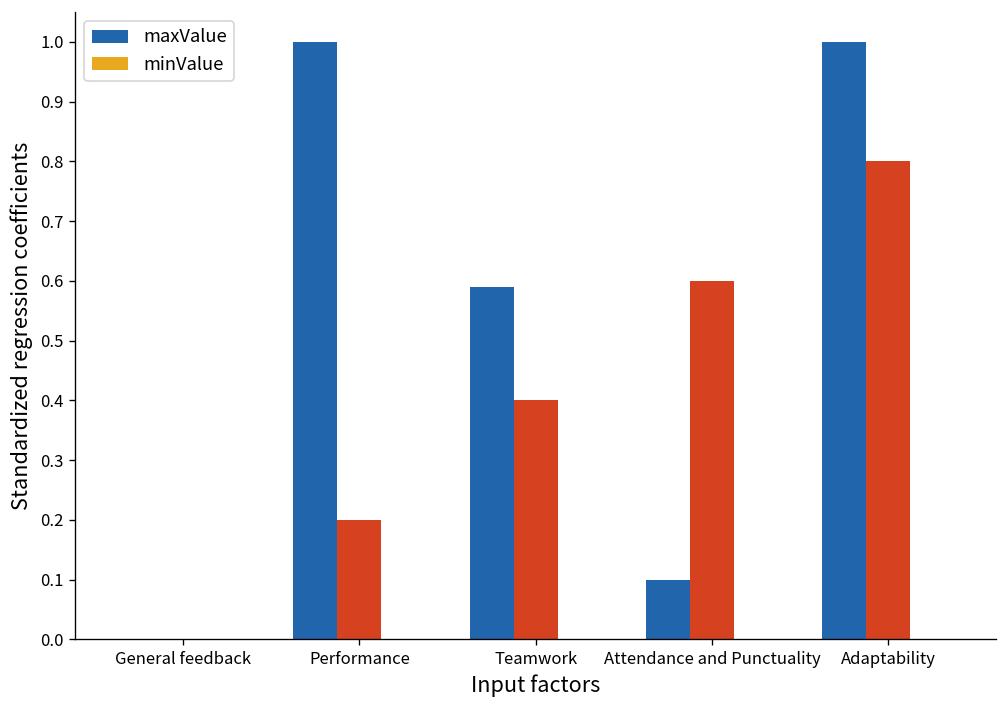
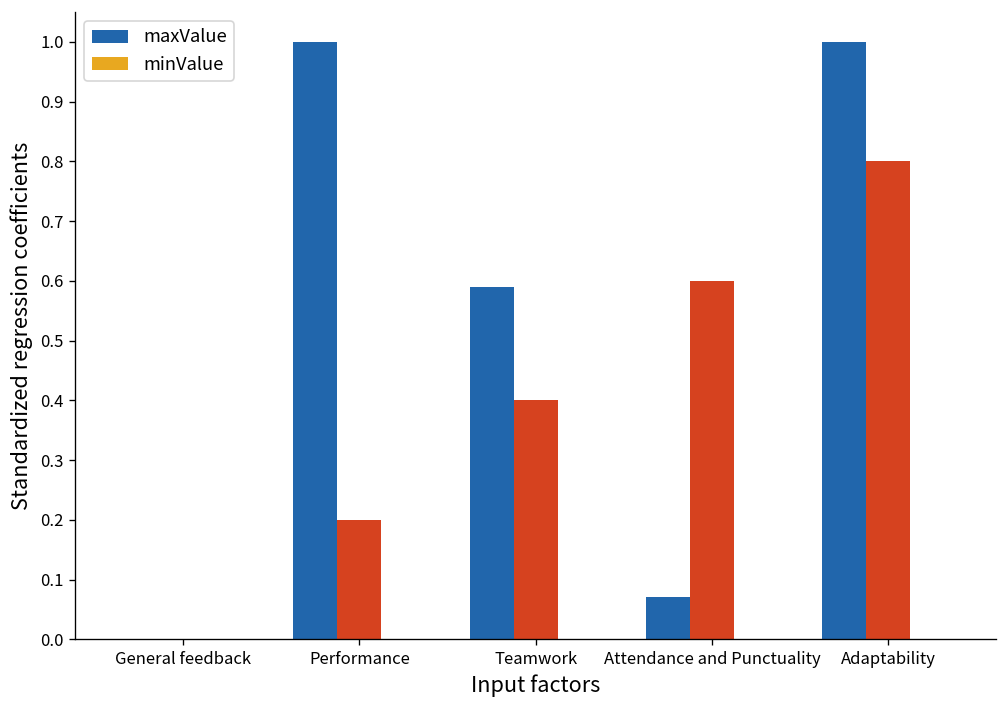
maxValue, Attendance and Punctuality: 0.10 -> 0.07
